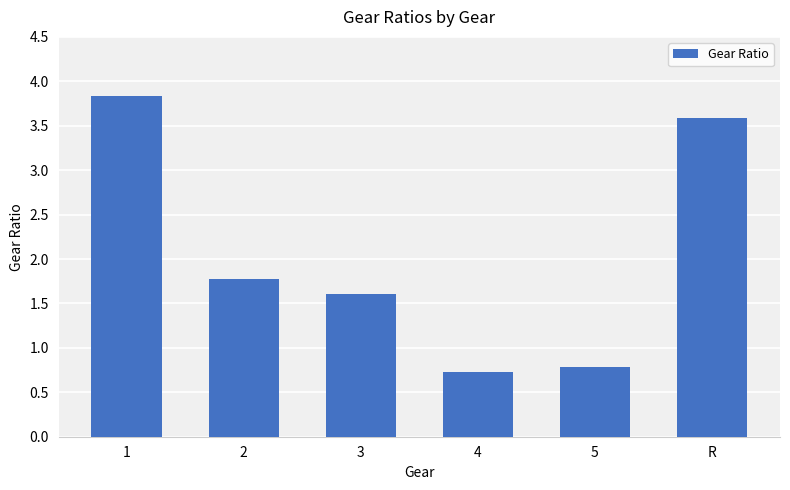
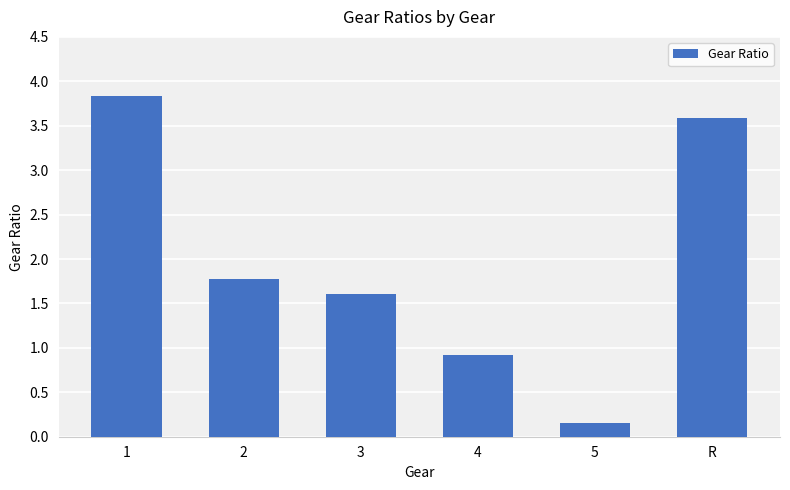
4: 0.7 -> 0.9
5: 0.8 -> 0.2
